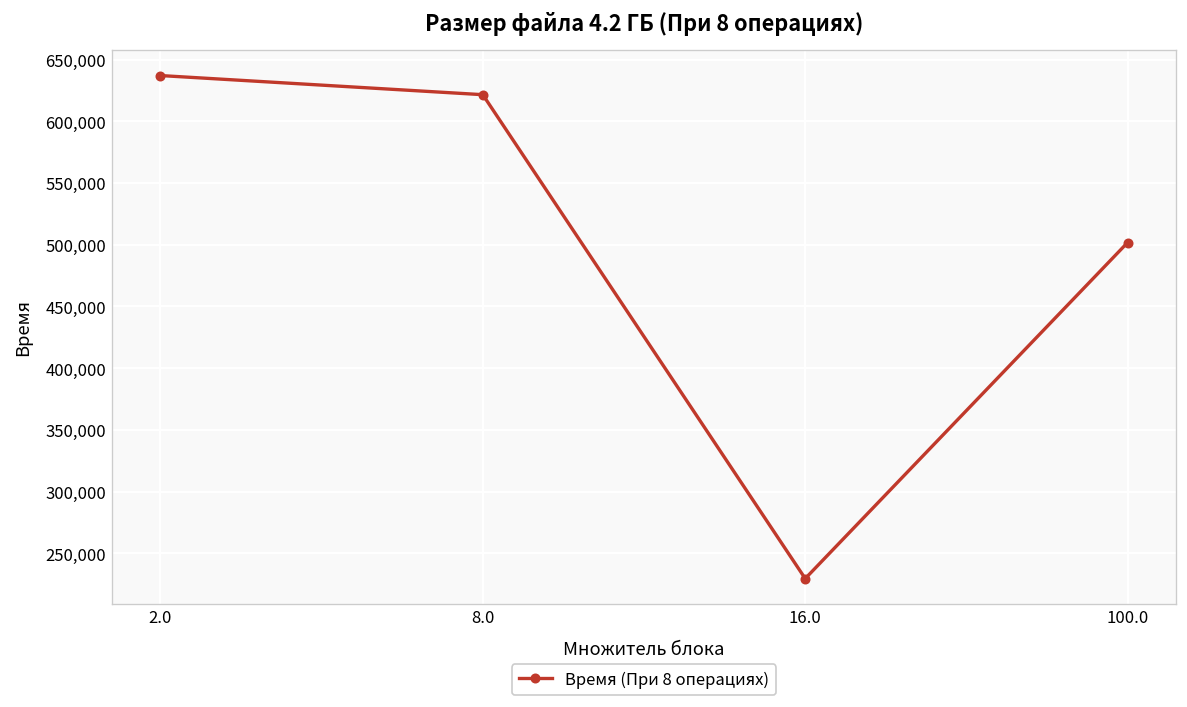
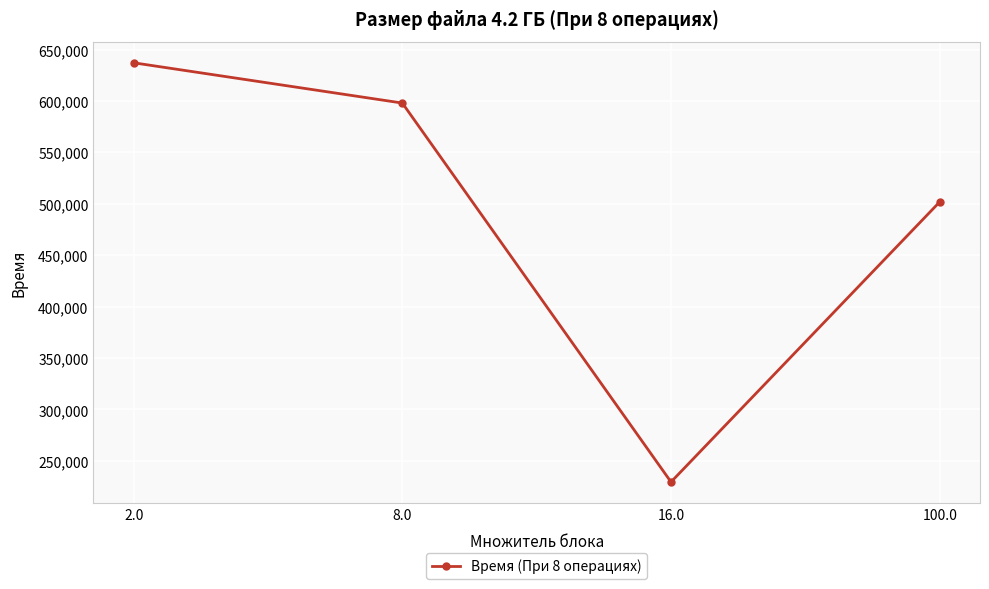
8.0: 622,000 -> 598,000
